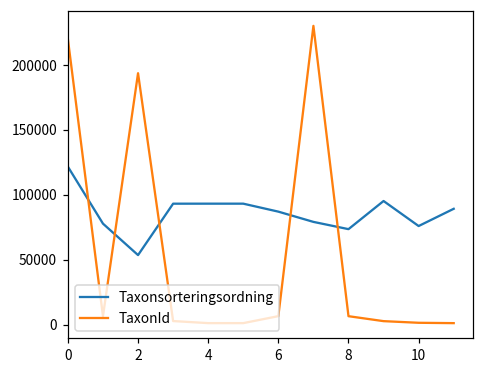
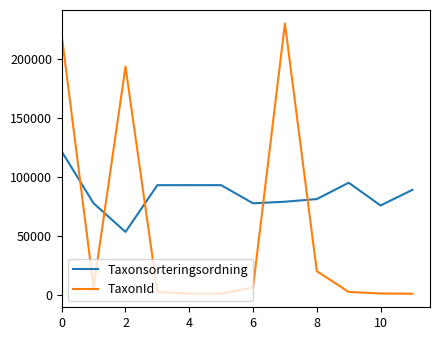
Taxonsorteringsordning, 6: 87000 -> 78000
Taxonsorteringsordning, 8: 74000 -> 81000
TaxonId, 8: 6000 -> 20000
